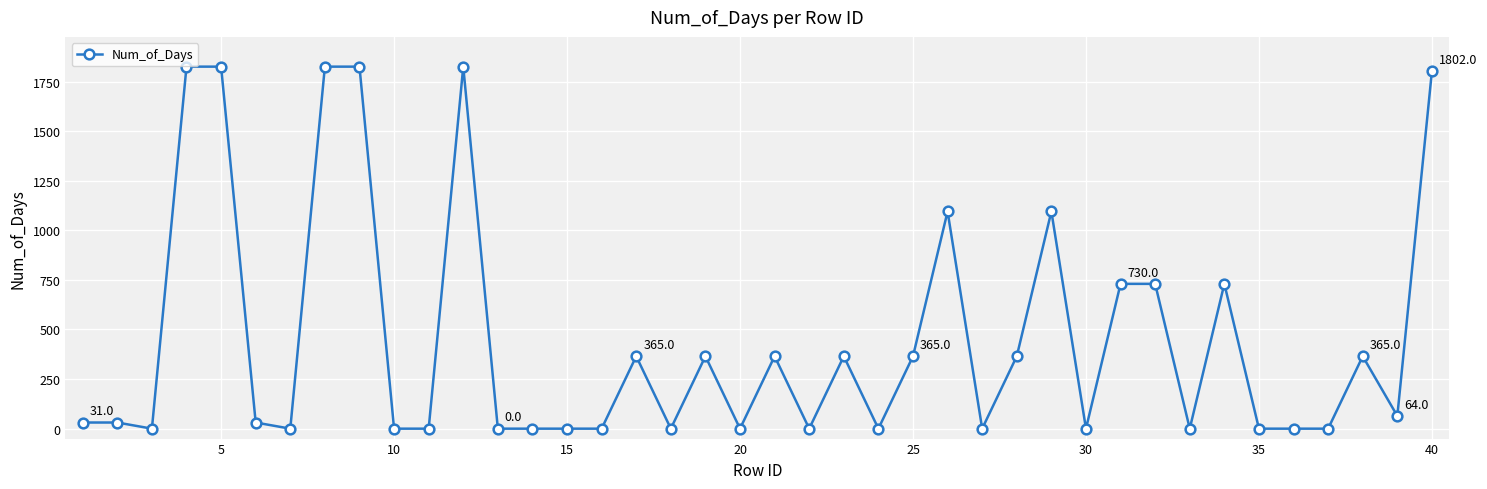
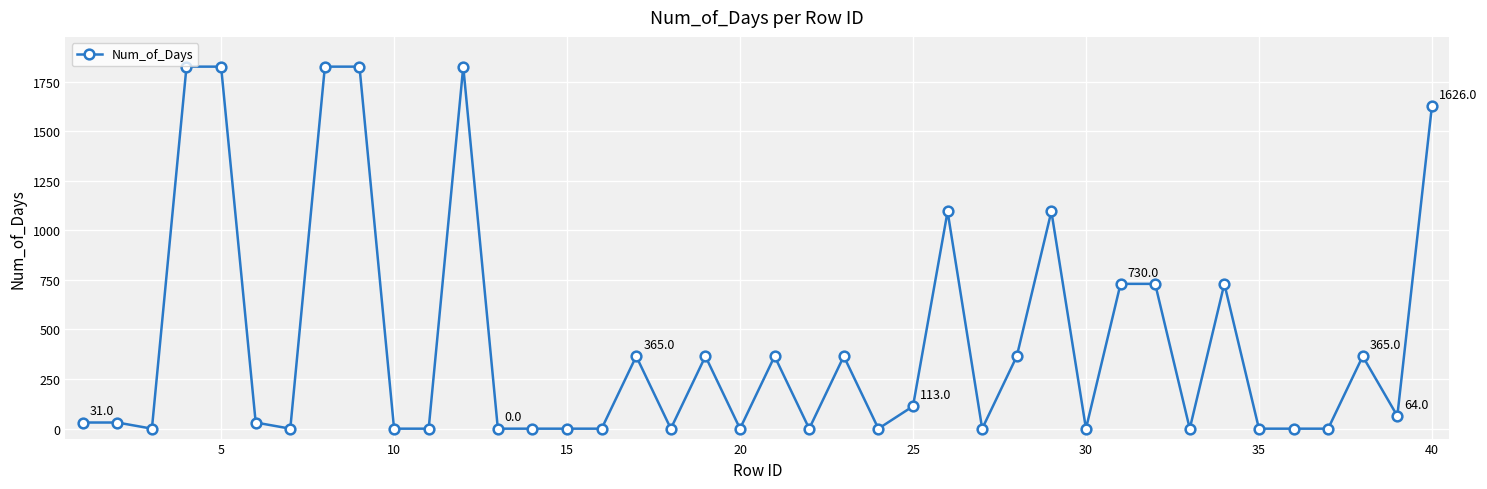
25: 365.0 -> 113.0
40: 1802.0 -> 1626.0
